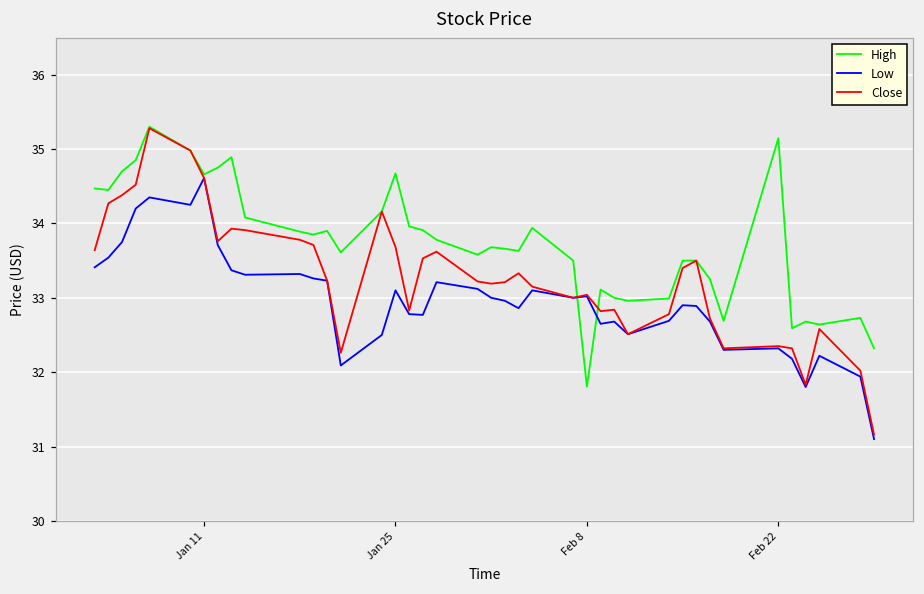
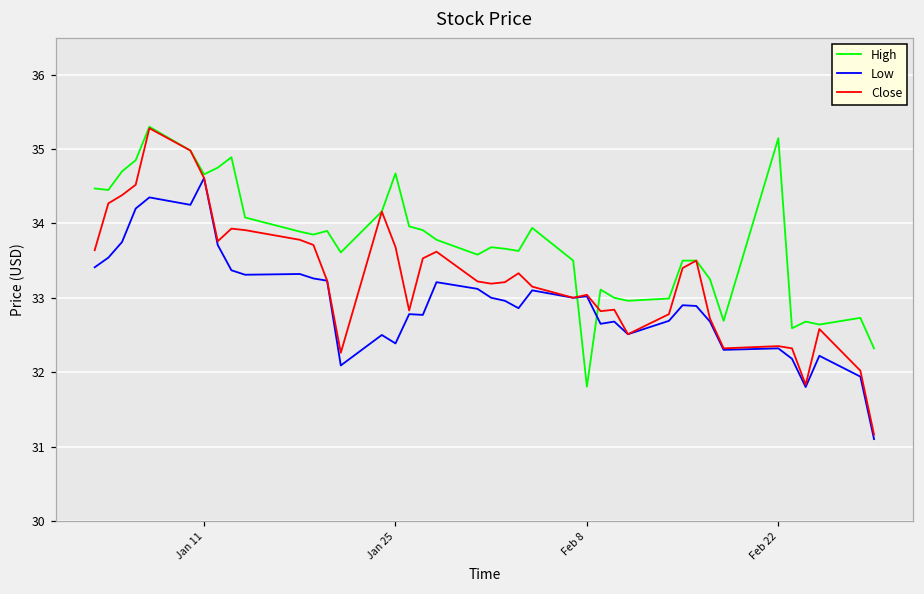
Low, Jan 25: 33.1 -> 32.4
